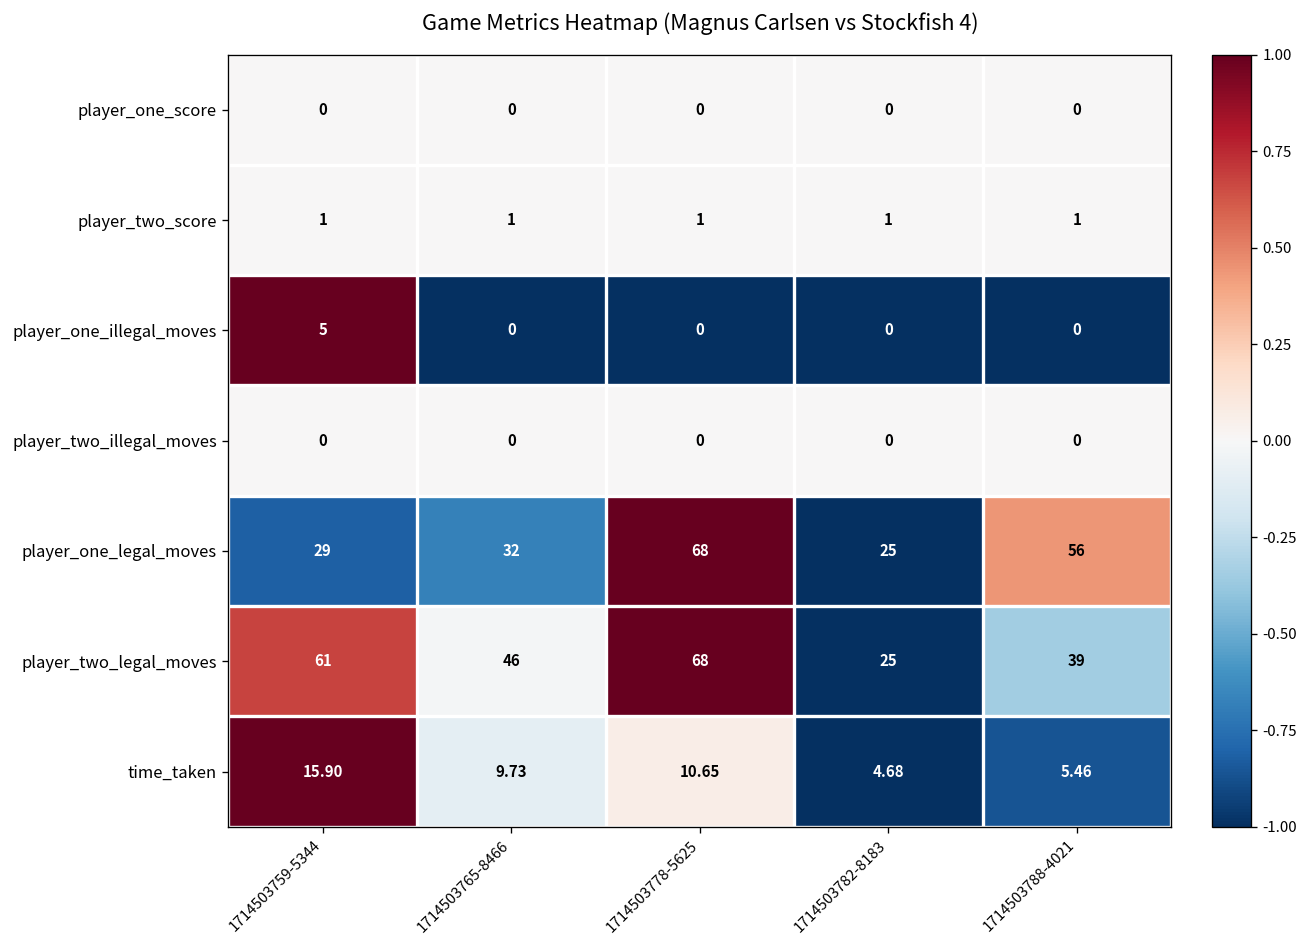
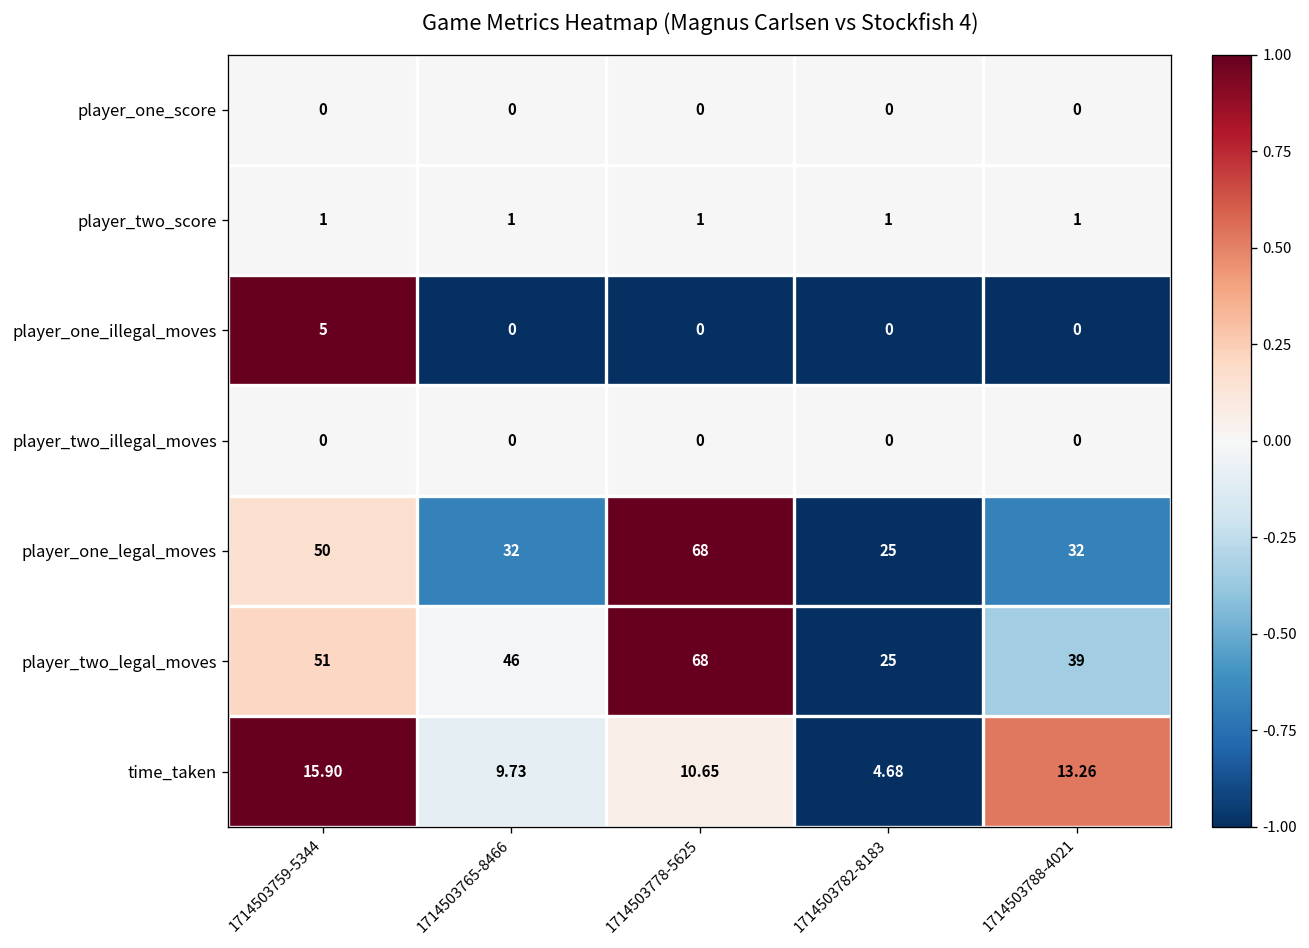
player_one_legal_moves, 1714503759-5344: 29 -> 50
player_one_legal_moves, 1714503788-4021: 56 -> 32
player_two_legal_moves, 1714503759-5344: 61 -> 51
time_taken, 1714503788-4021: 5.46 -> 13.26
